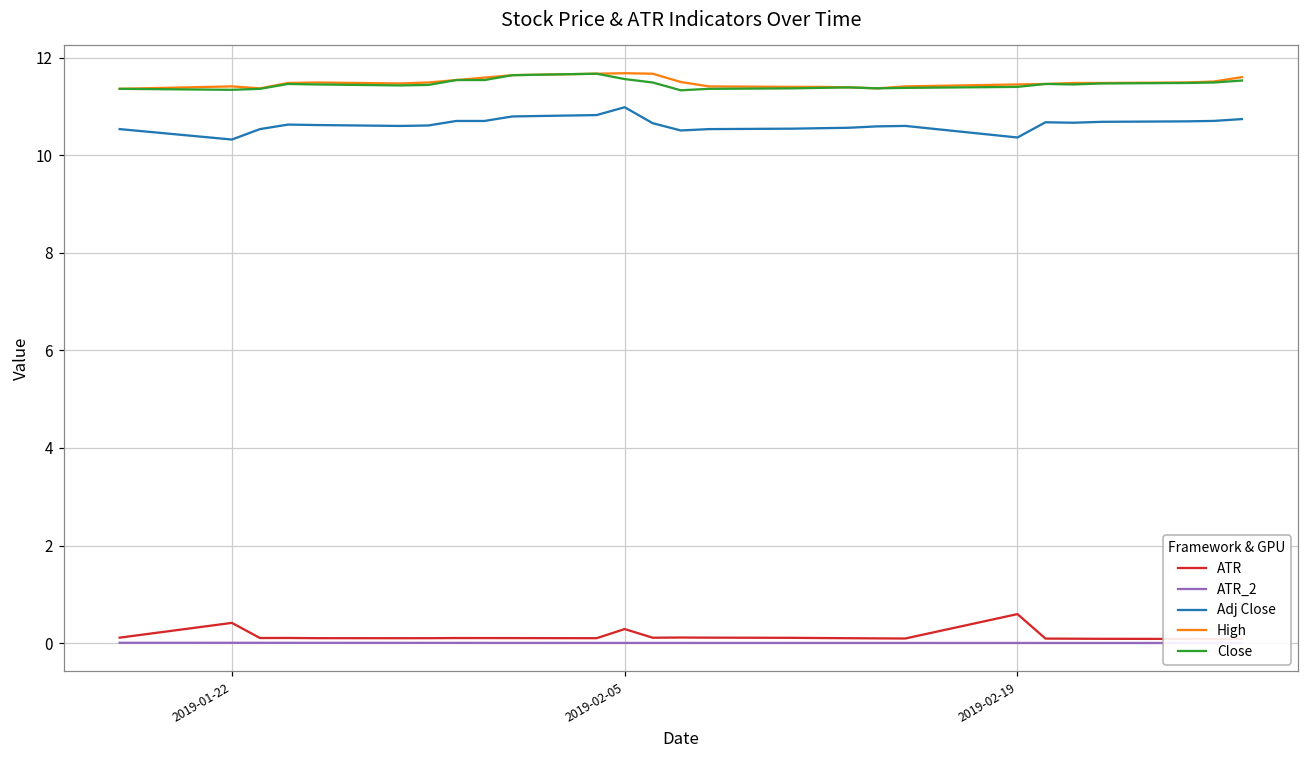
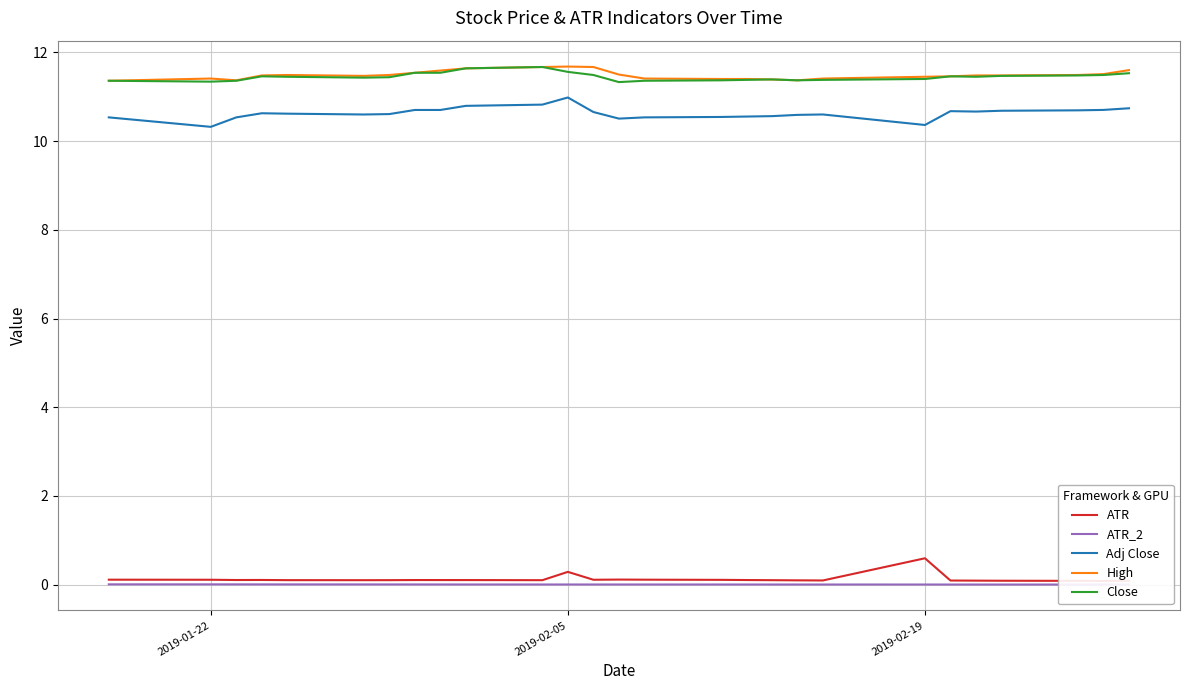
ATR, 2019-01-22: 0.4 -> 0.1
